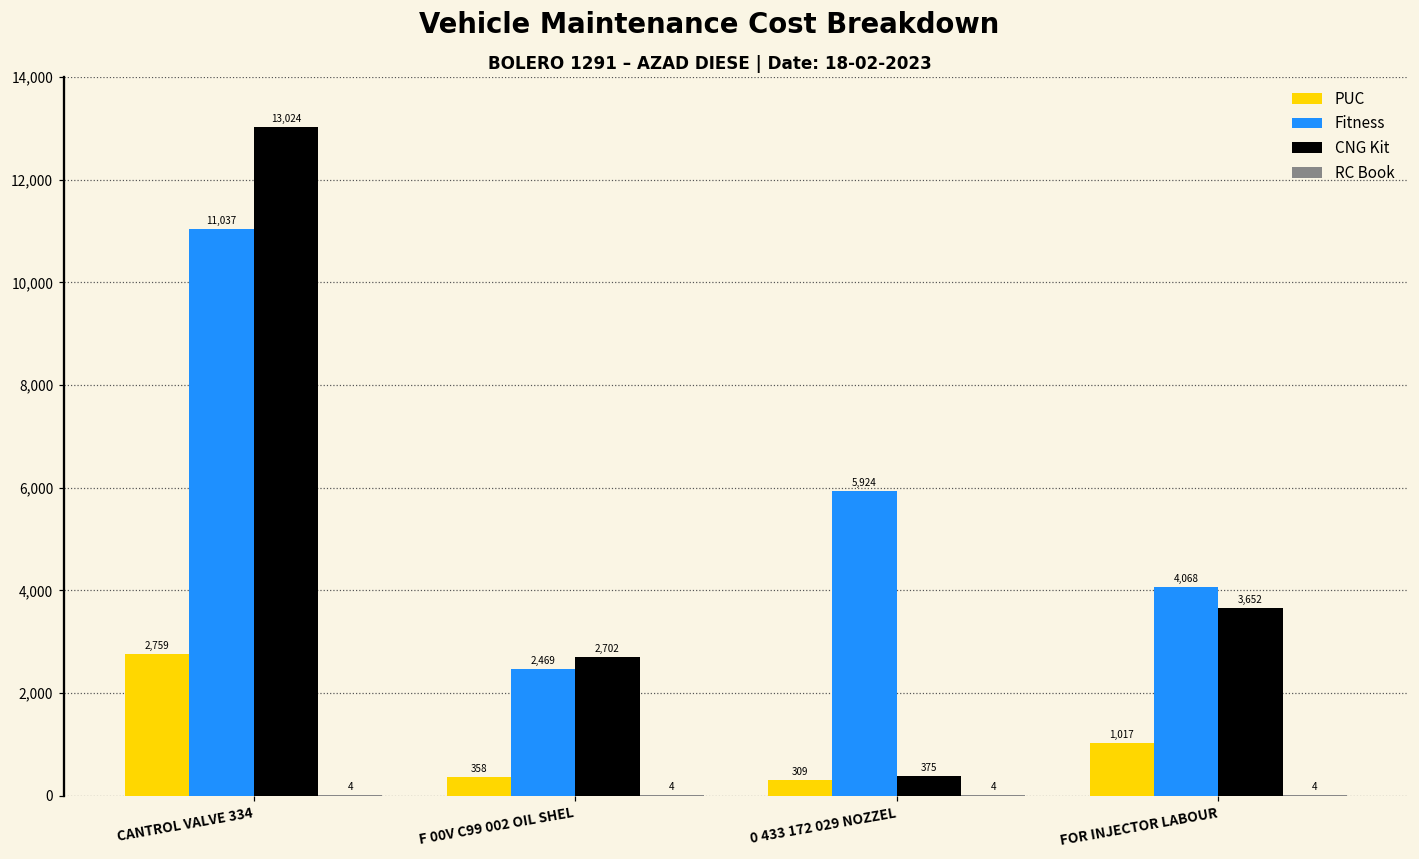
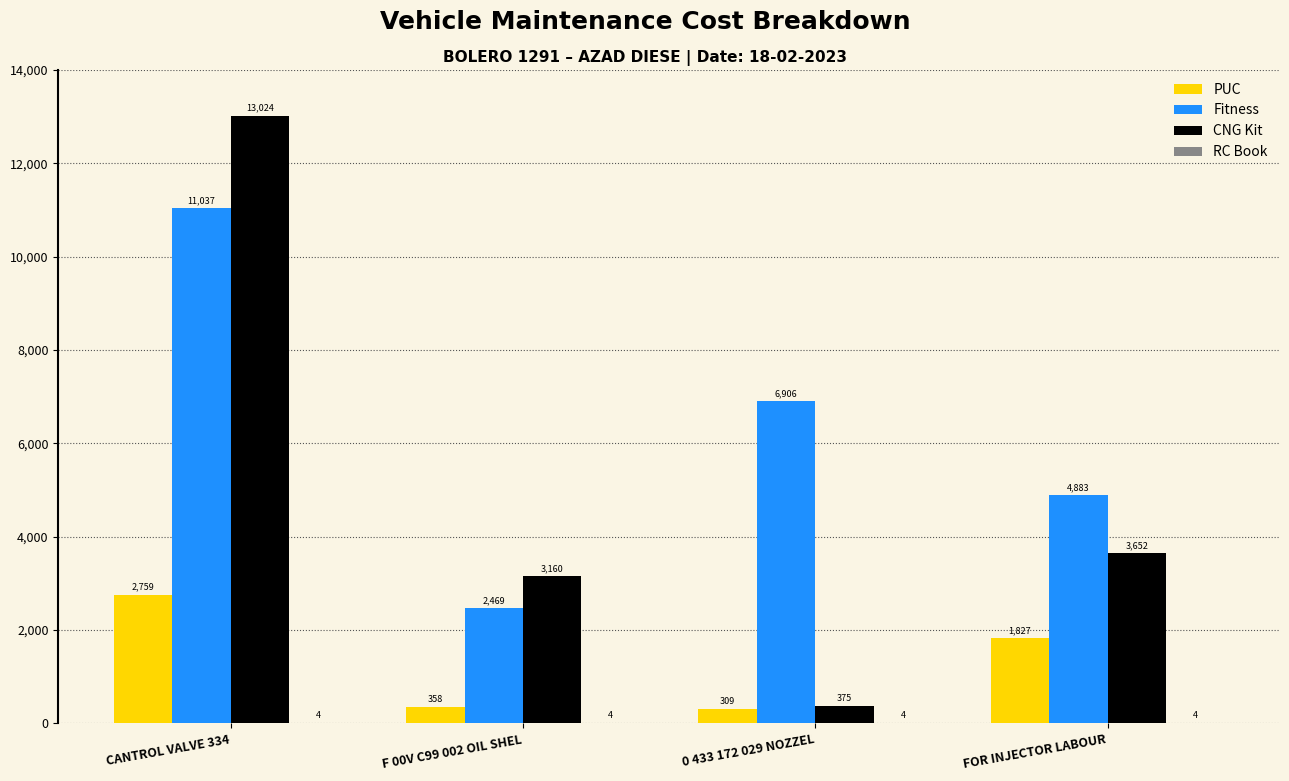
CNG Kit, F 00V C99 002 OIL SHEL: 2,702 -> 3,160
Fitness, 0 433 172 029 NOZZEL: 5,924 -> 6,906
PUC, FOR INJECTOR LABOUR: 1,017 -> 1,827
Fitness, FOR INJECTOR LABOUR: 4,068 -> 4,883
